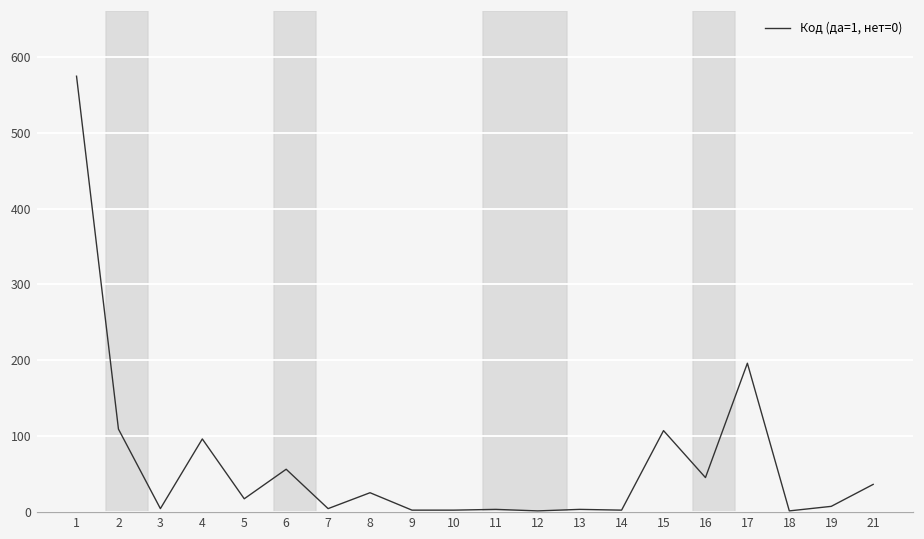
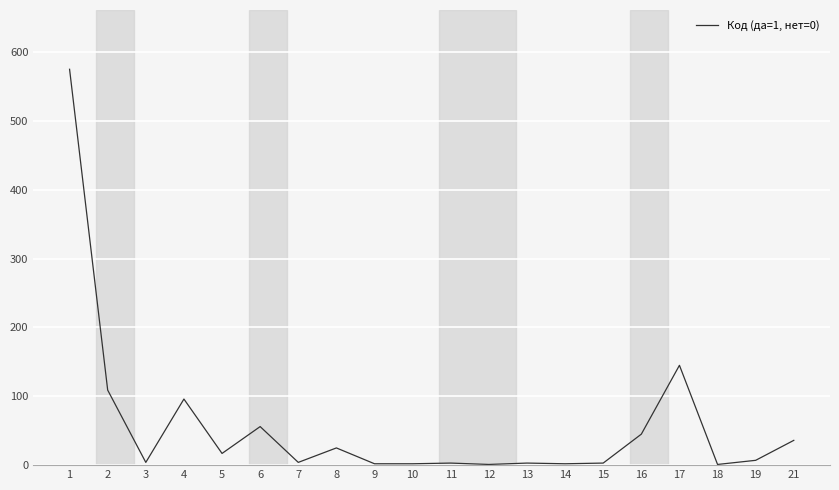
15: 110 -> 0
17: 200 -> 150
